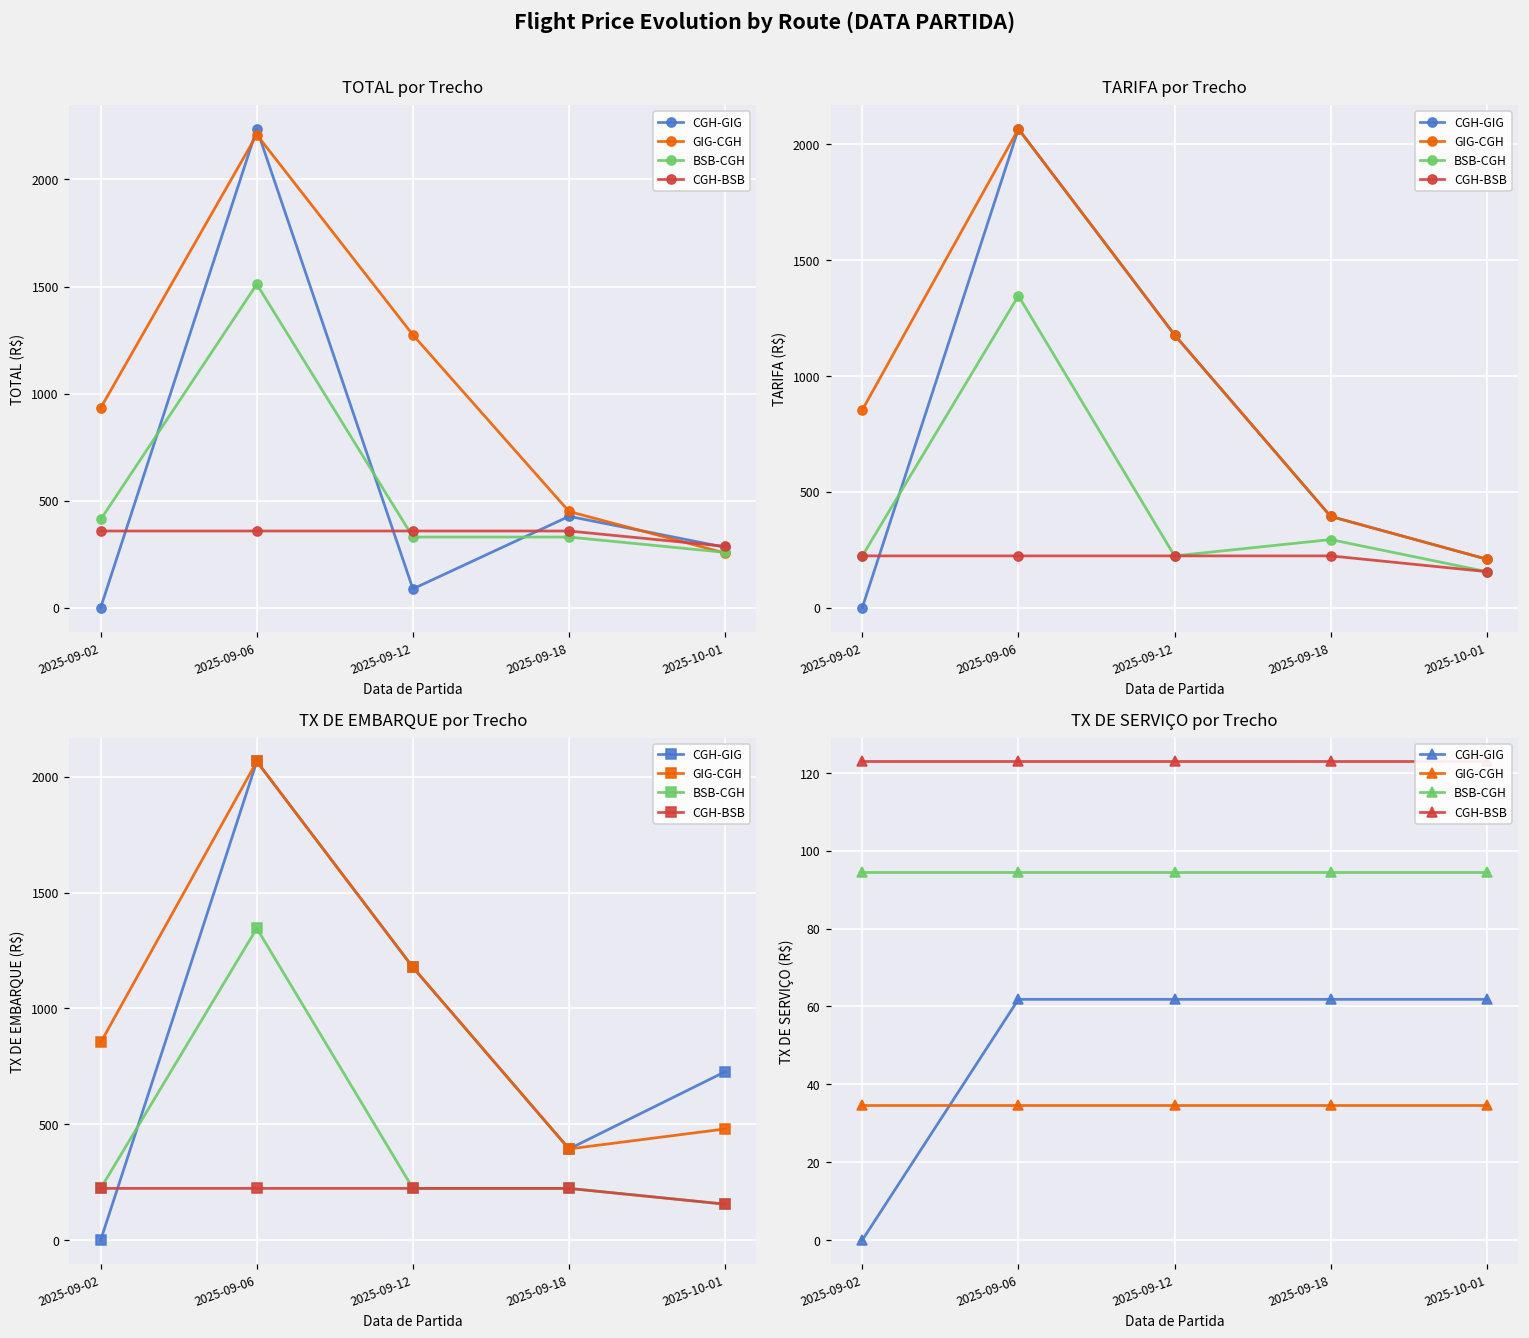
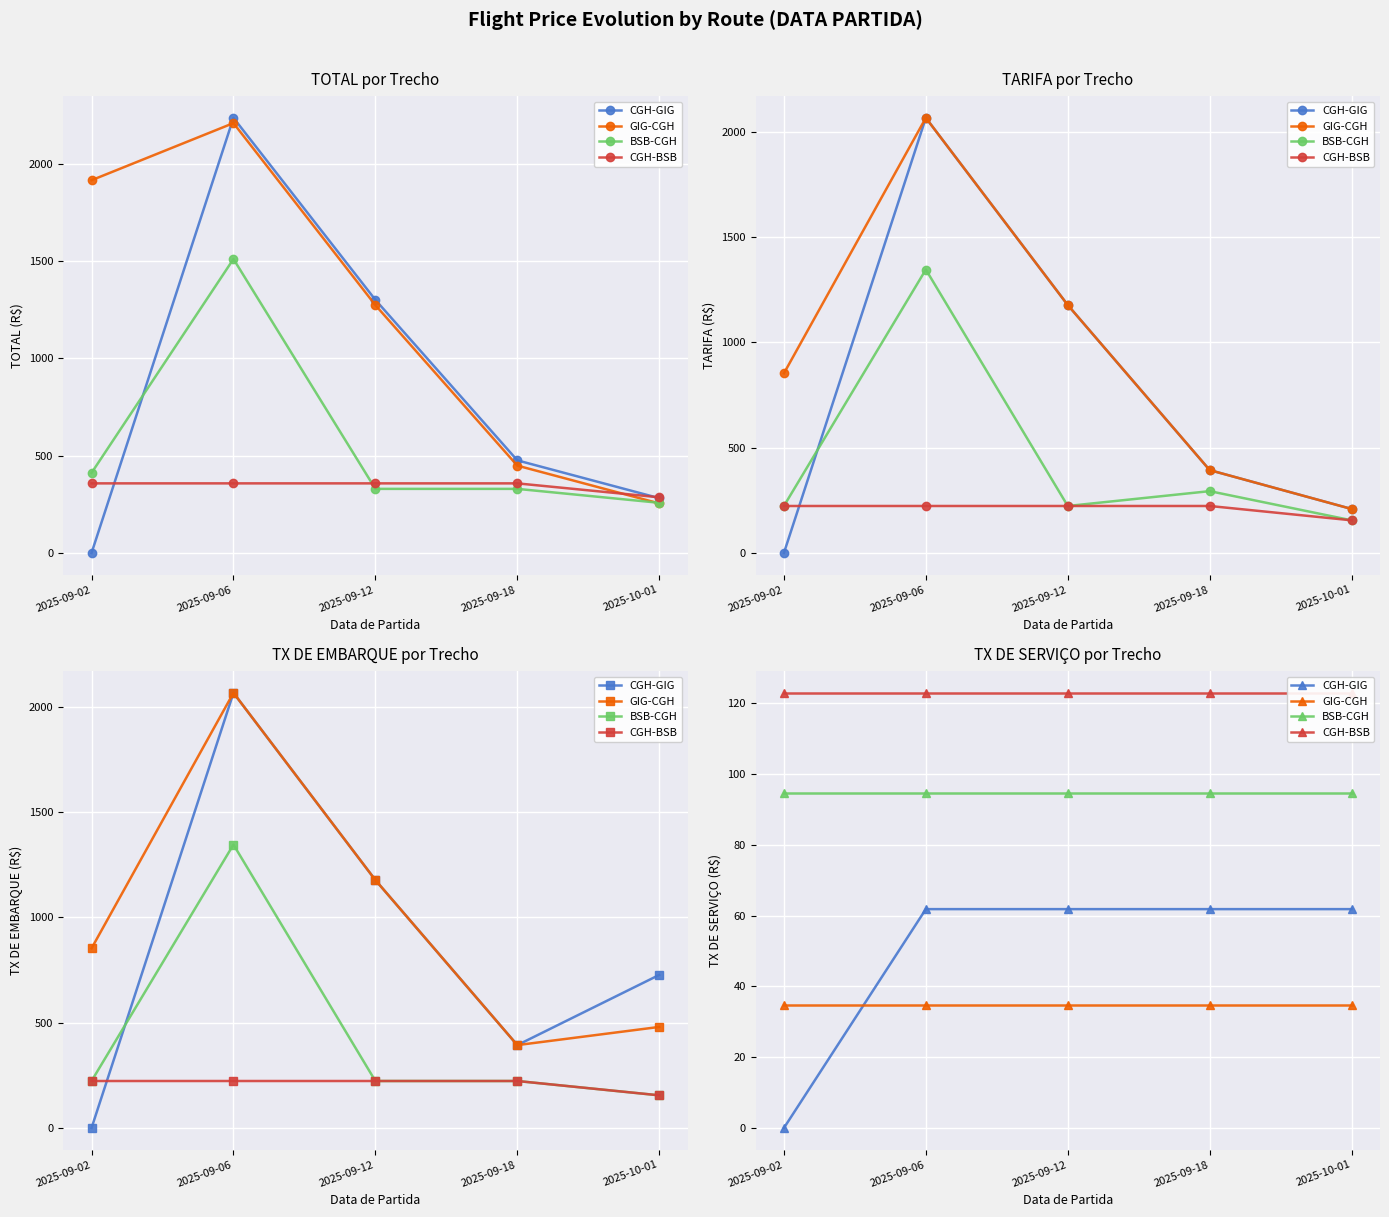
TOTAL por Trecho, GIG-CGH, 2025-09-02: 930 -> 1920
TOTAL por Trecho, CGH-GIG, 2025-09-12: 90 -> 1300
TOTAL por Trecho, CGH-GIG, 2025-09-18: 430 -> 480
